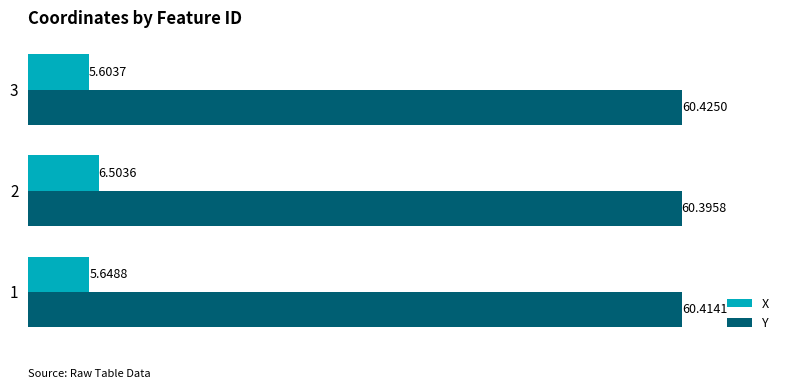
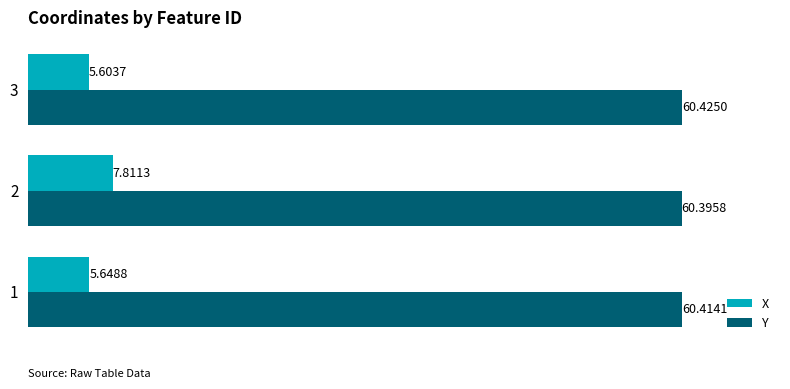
X, 2: 6.5036 -> 7.8113
